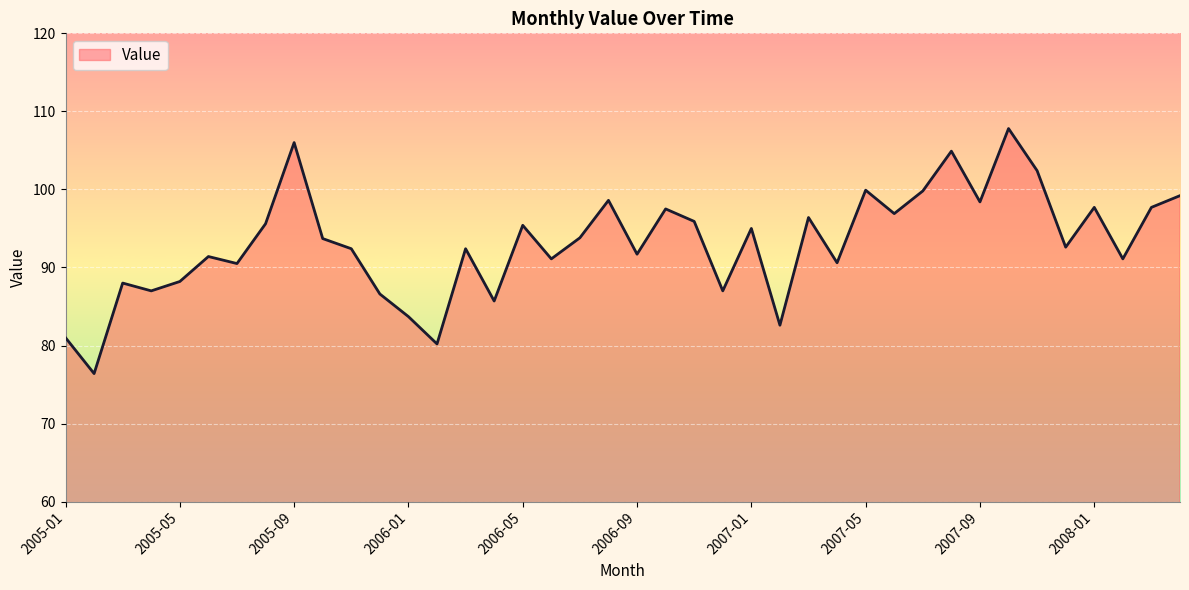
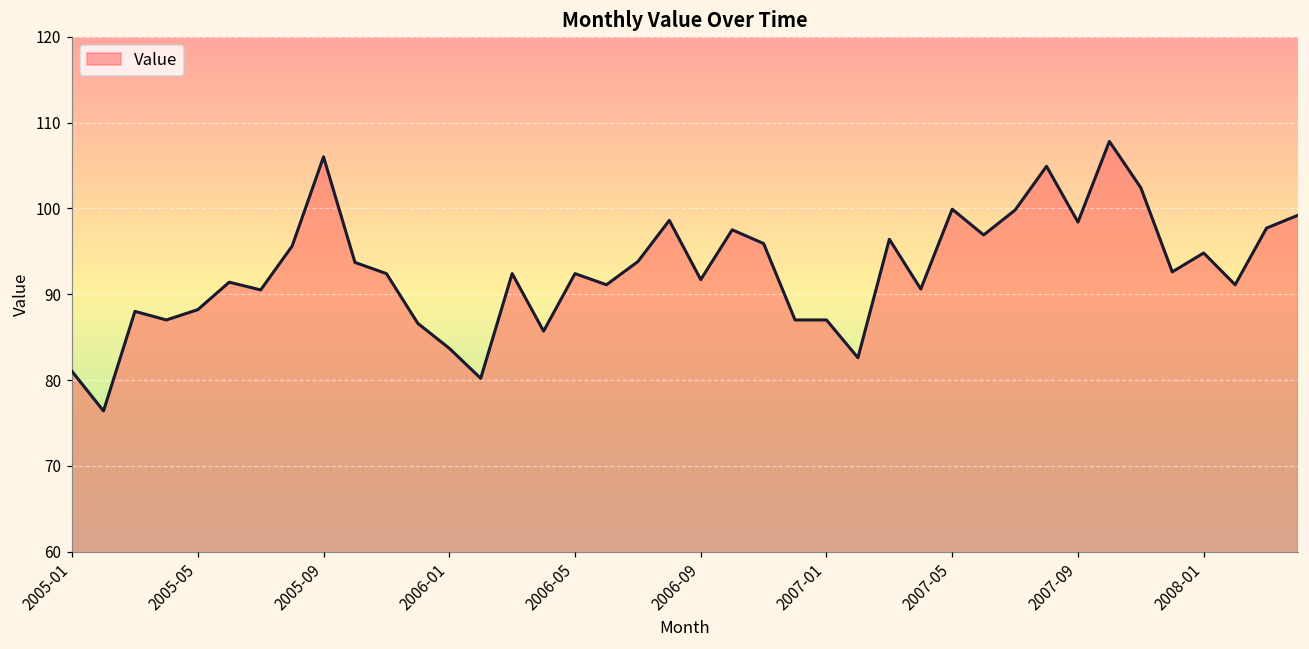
2006-05: 95 -> 92
2007-01: 95 -> 87
2008-01: 98 -> 95
